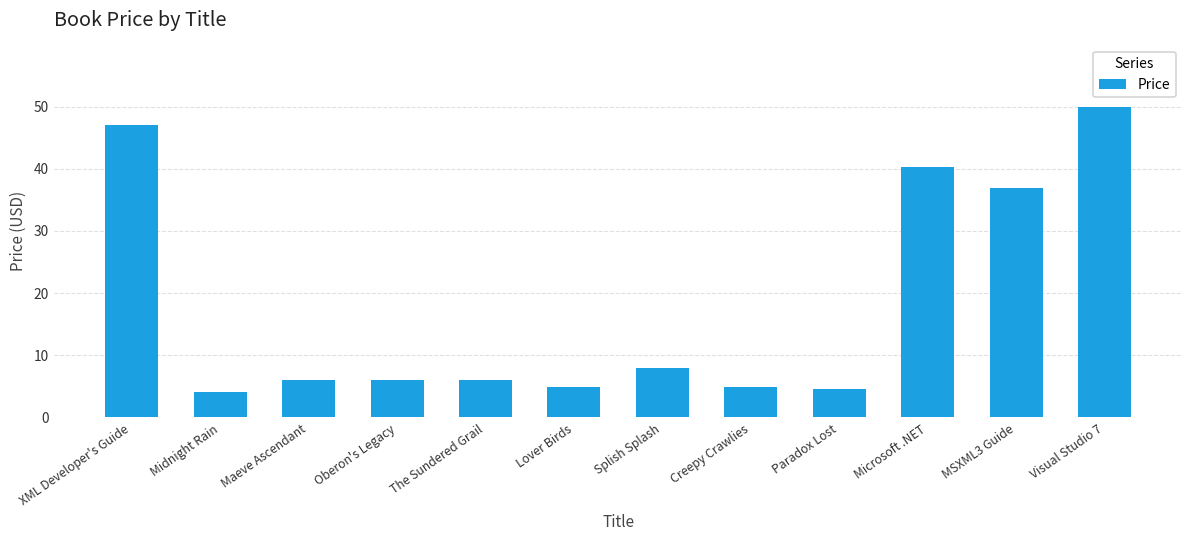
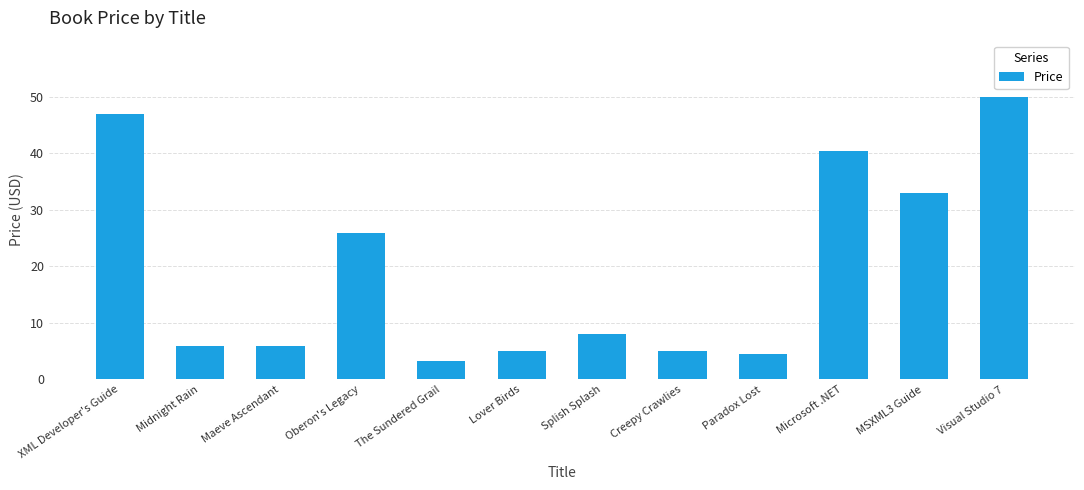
Midnight Rain: 4 -> 6
Oberon's Legacy: 6 -> 26
The Sundered Grail: 6 -> 3
MSXML3 Guide: 37 -> 33
